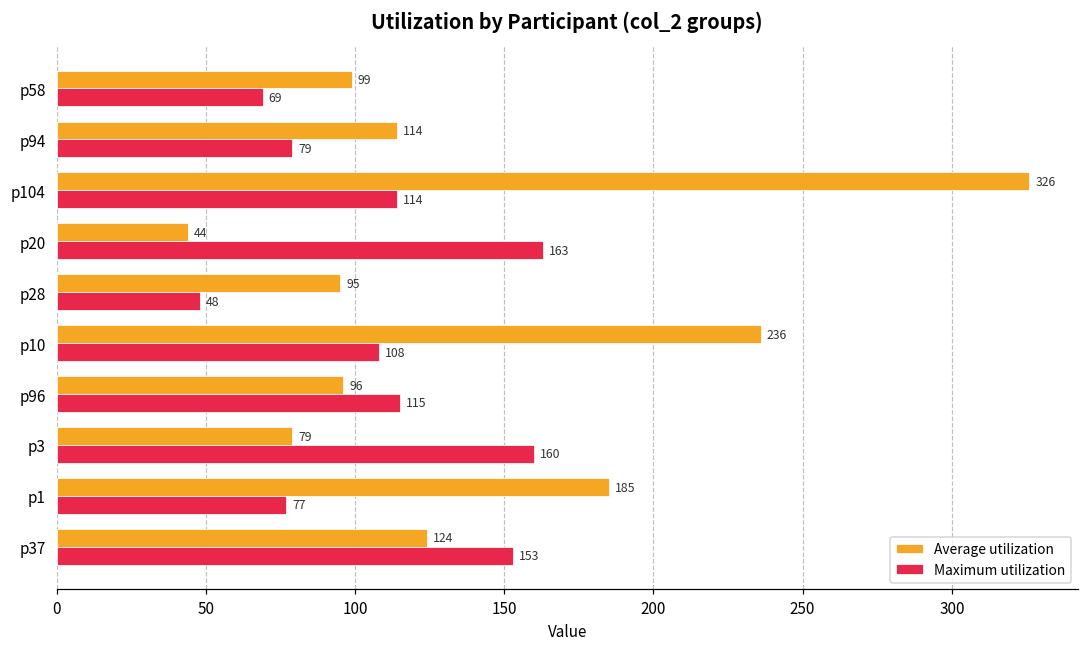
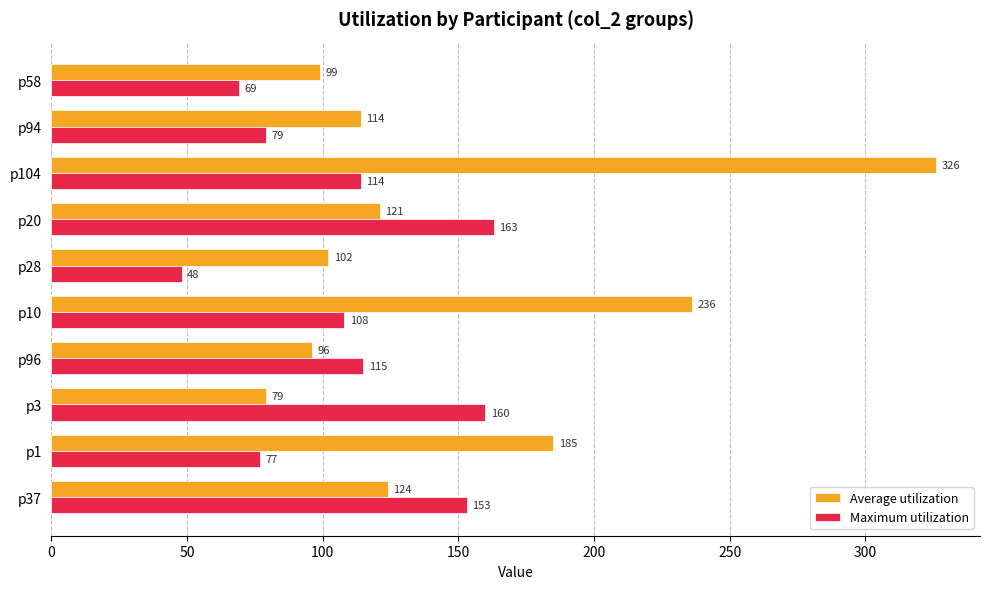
Average utilization, p20: 44 -> 121
Average utilization, p28: 95 -> 102
